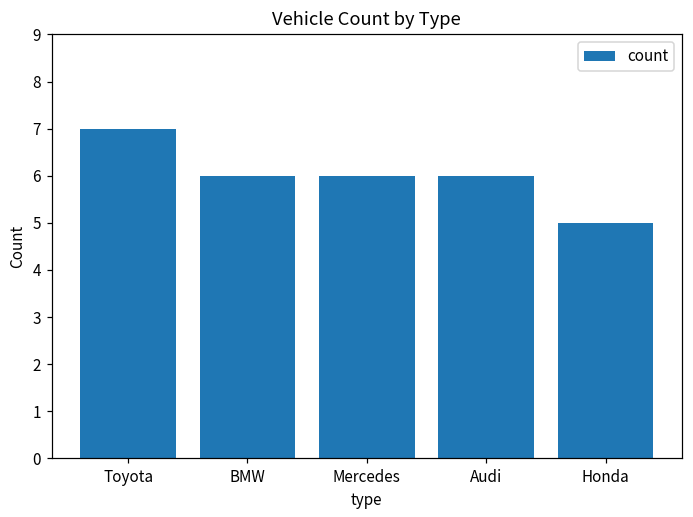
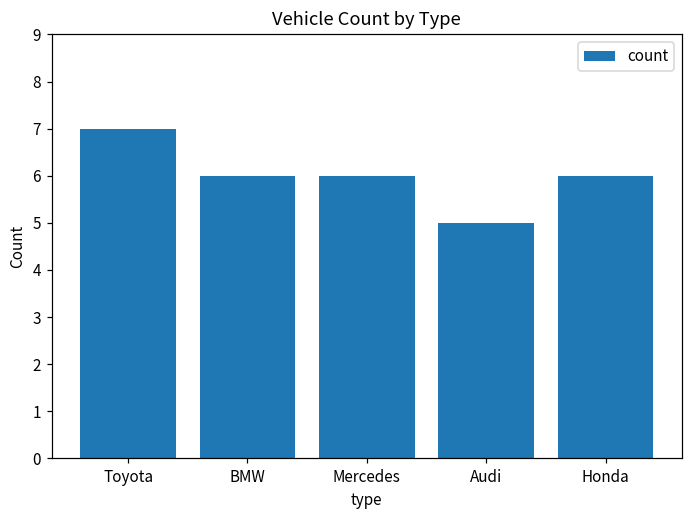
Audi: 6 -> 5
Honda: 5 -> 6
